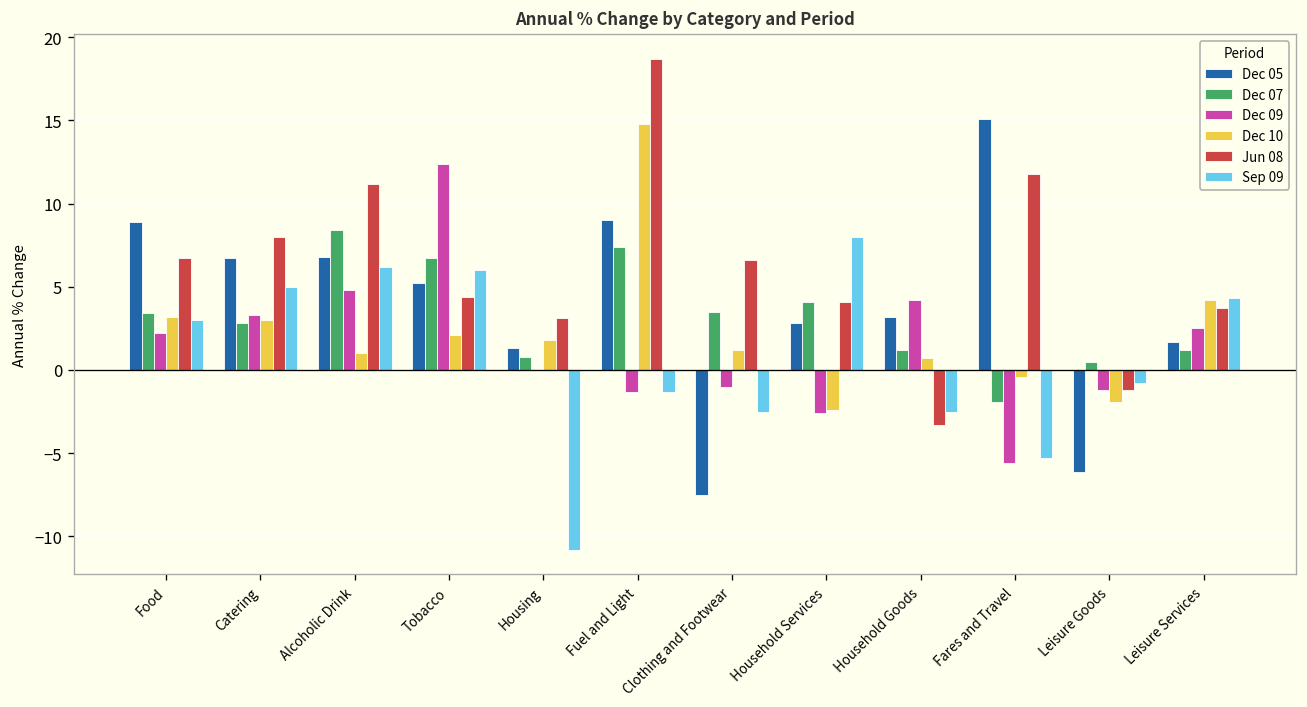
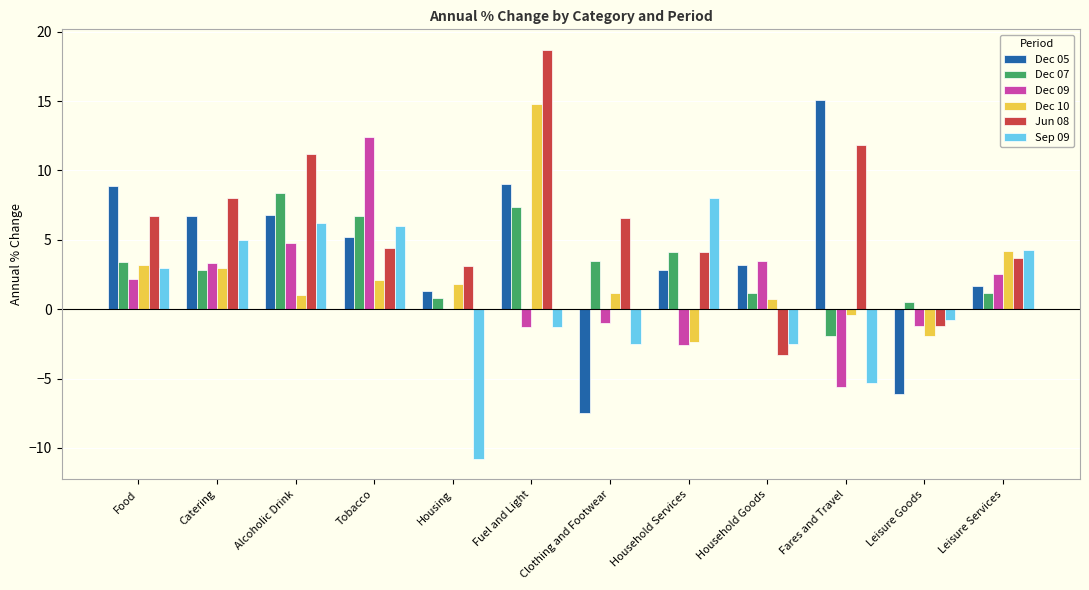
Dec 09, Household Goods: 4.2 -> 3.5
